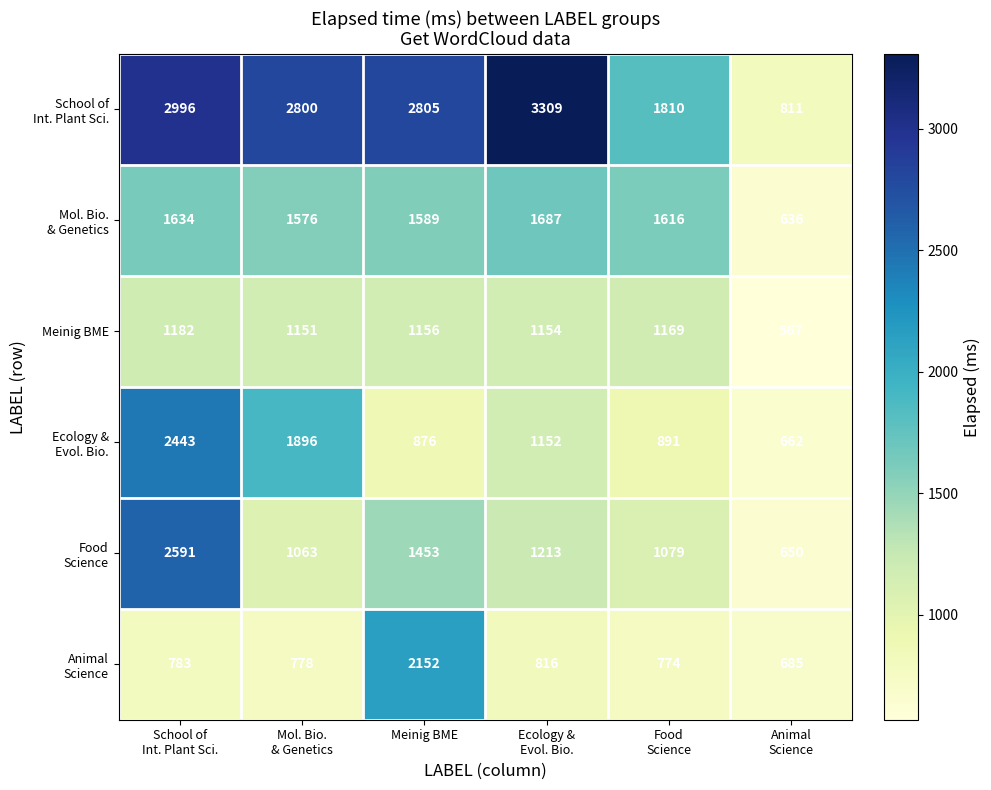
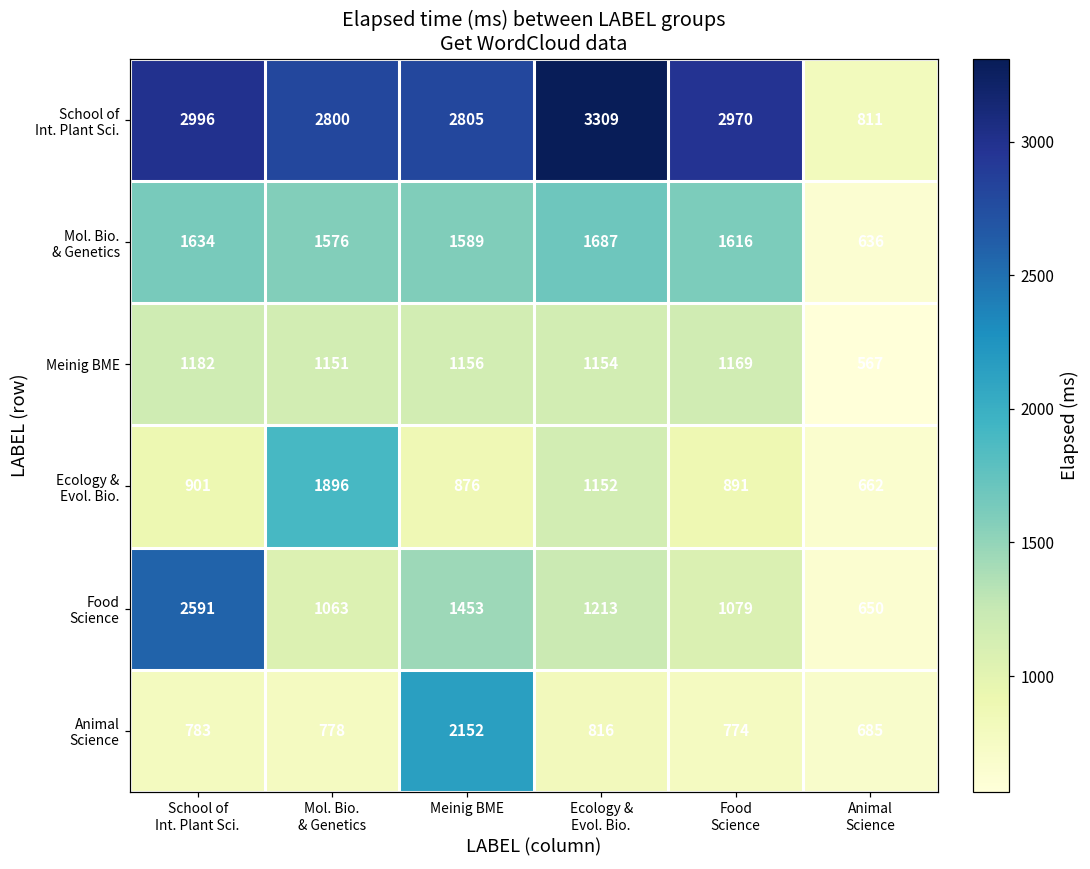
School of Int. Plant Sci., Food Science: 1810 -> 2970
Ecology & Evol. Bio., School of Int. Plant Sci.: 2443 -> 901
